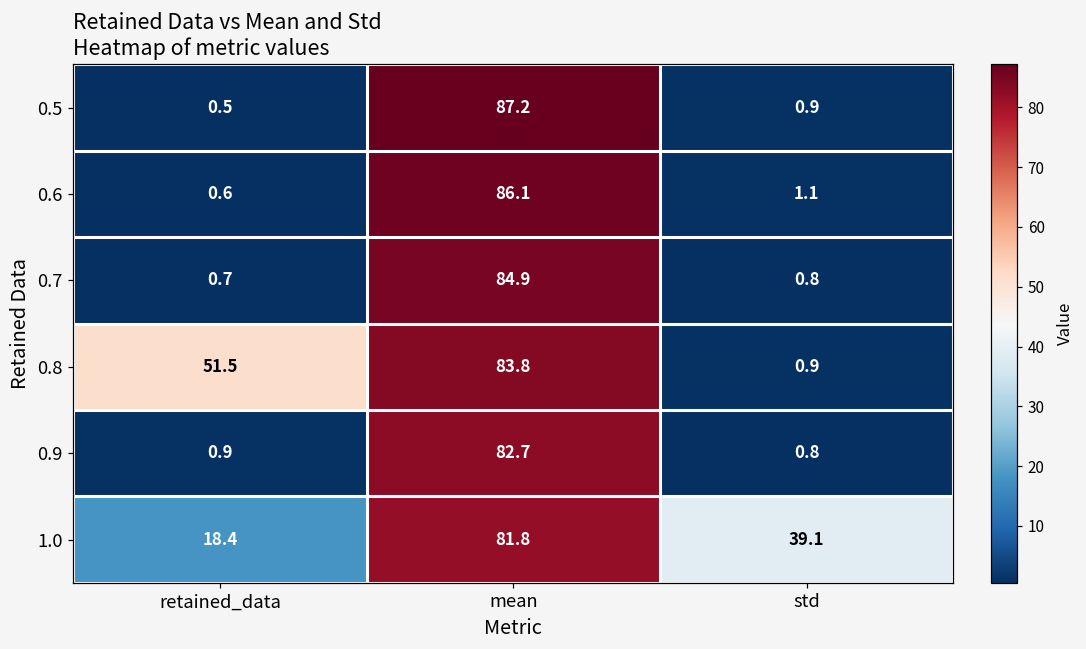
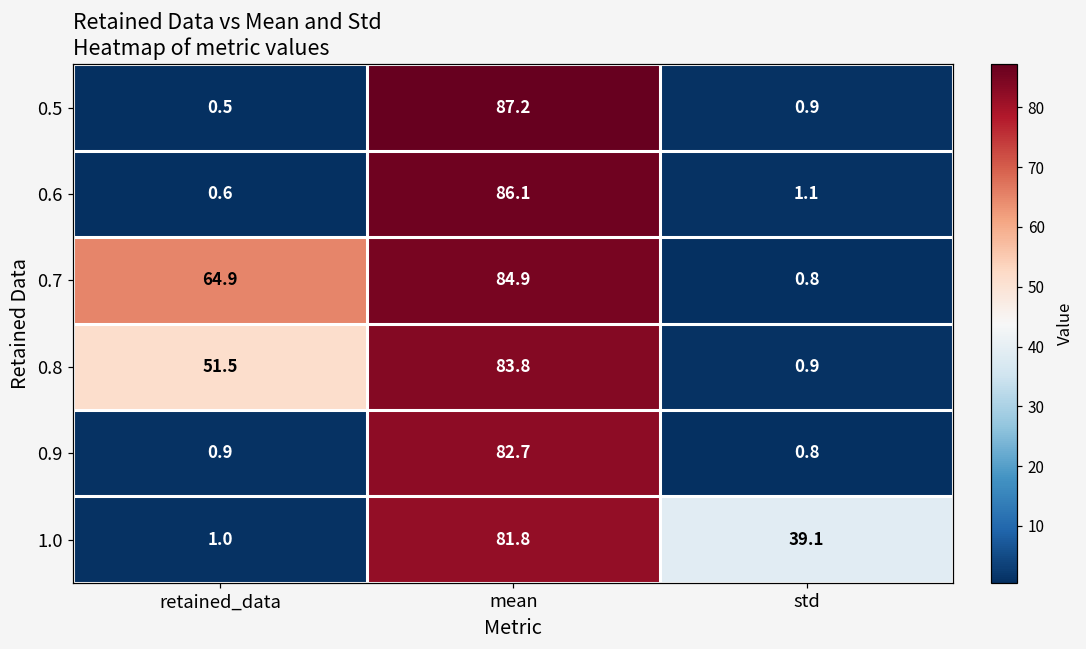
0.7, retained_data: 0.7 -> 64.9
1.0, retained_data: 18.4 -> 1.0
